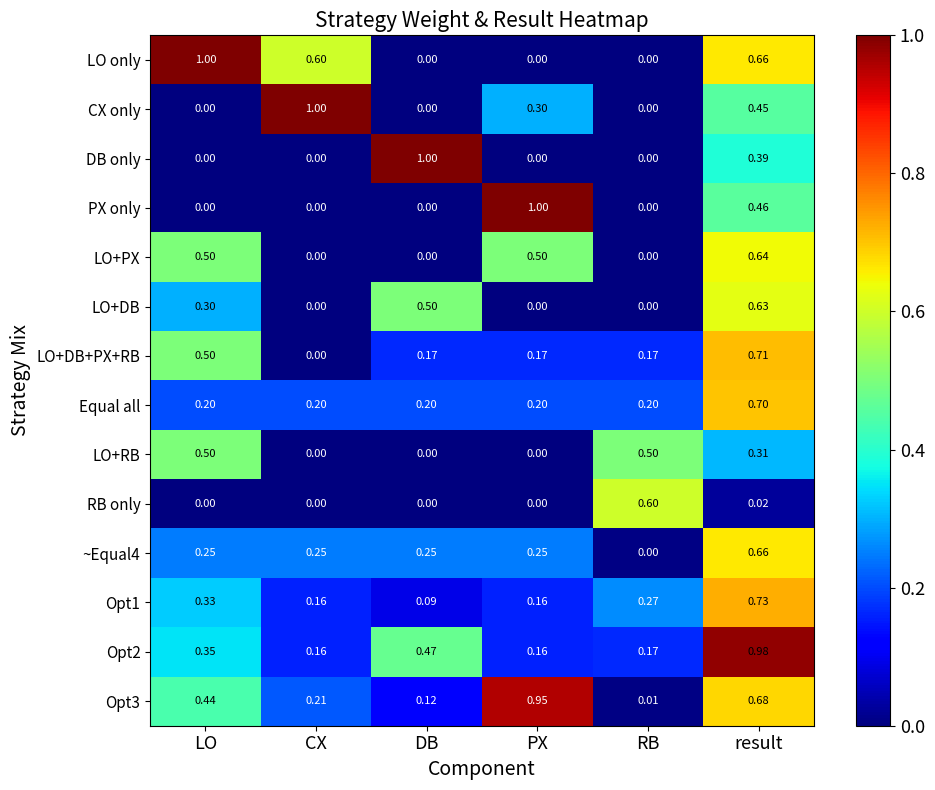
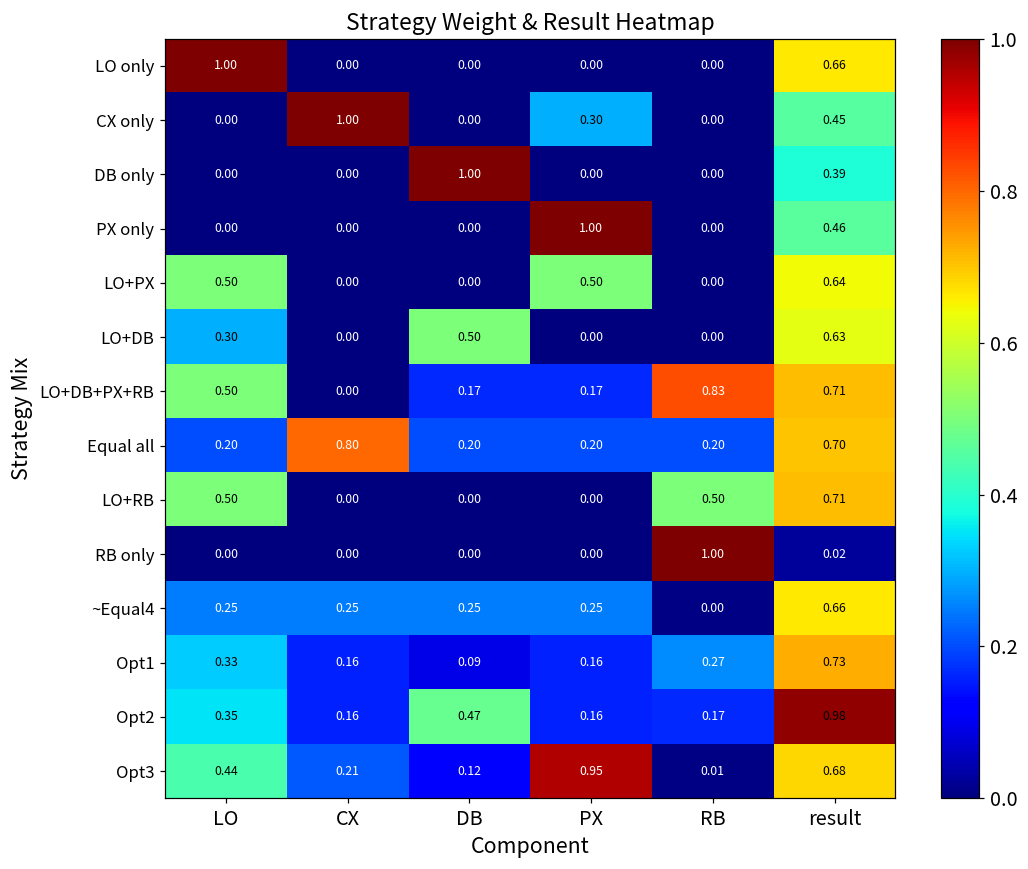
LO only, CX: 0.60 -> 0.00
LO+DB+PX+RB, RB: 0.17 -> 0.83
Equal all, CX: 0.20 -> 0.80
LO+RB, result: 0.31 -> 0.71
RB only, RB: 0.60 -> 1.00
